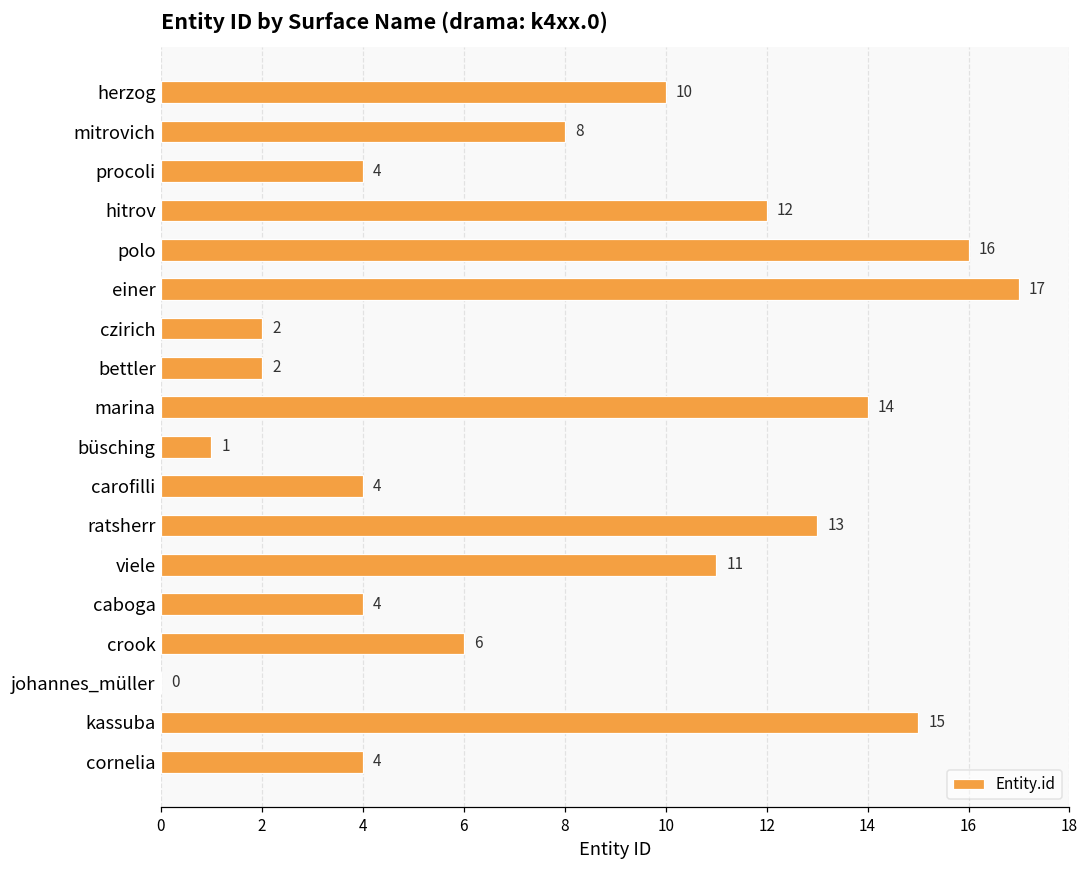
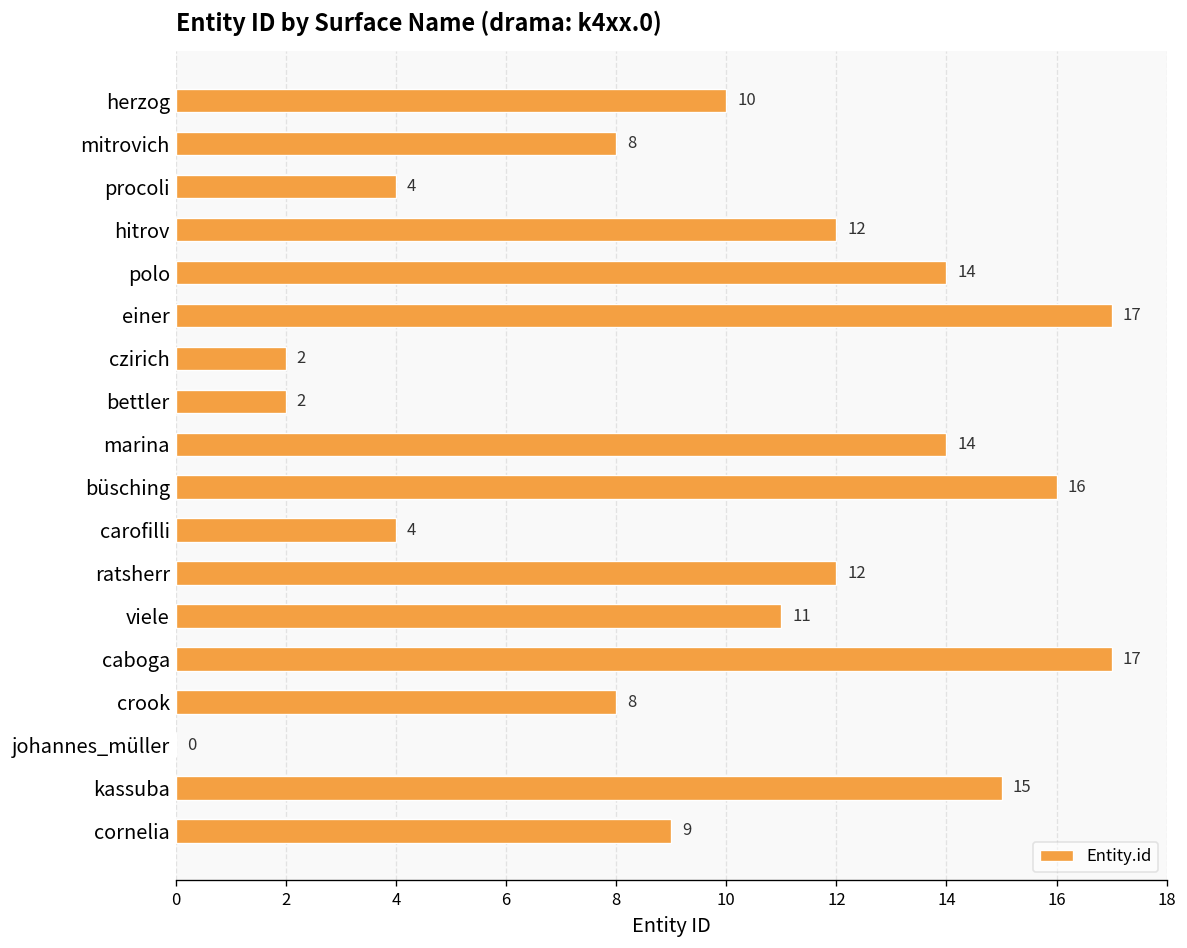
polo: 16 -> 14
büsching: 1 -> 16
ratsherr: 13 -> 12
caboga: 4 -> 17
crook: 6 -> 8
cornelia: 4 -> 9
